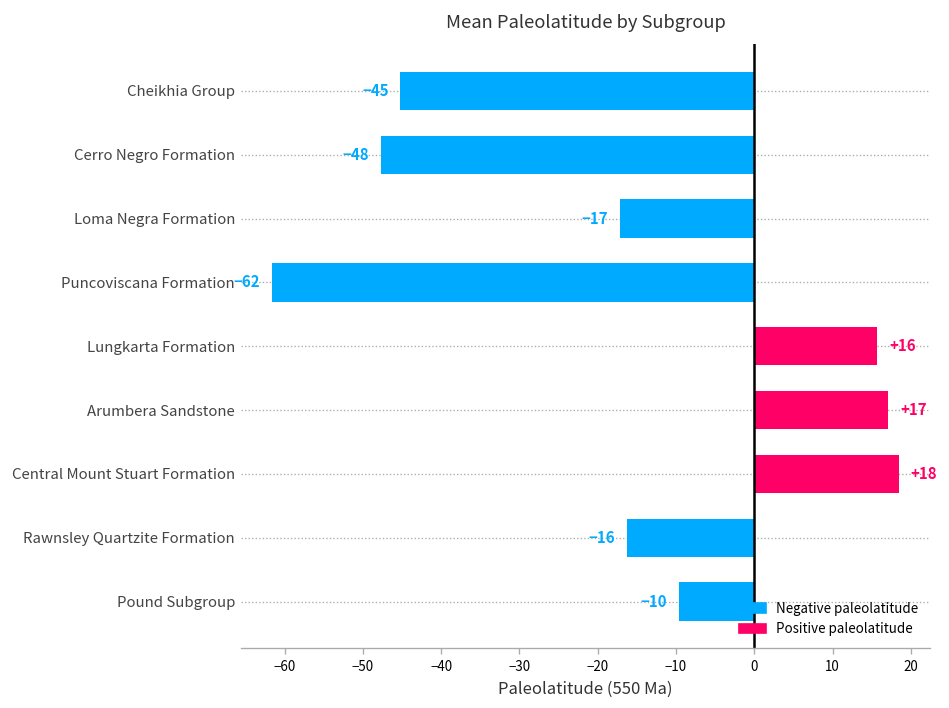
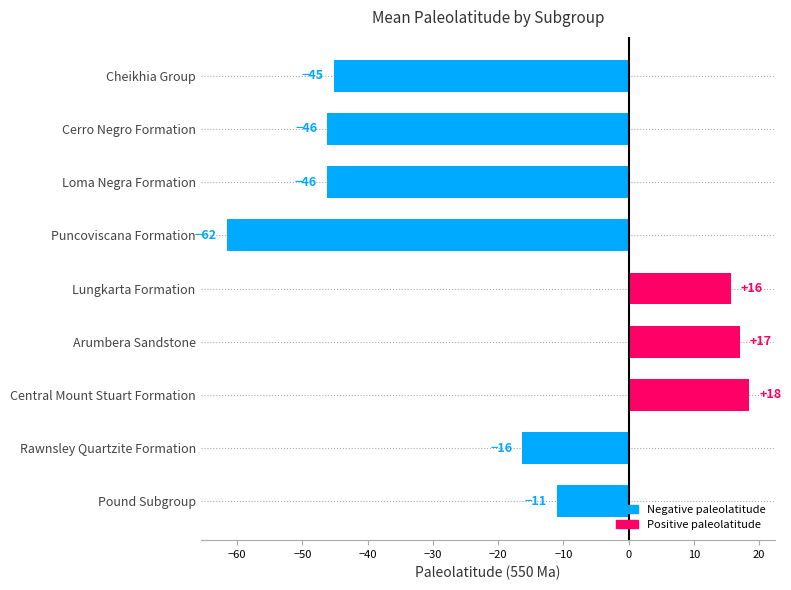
Cerro Negro Formation: -48 -> -46
Loma Negra Formation: -17 -> -46
Pound Subgroup: -10 -> -11
